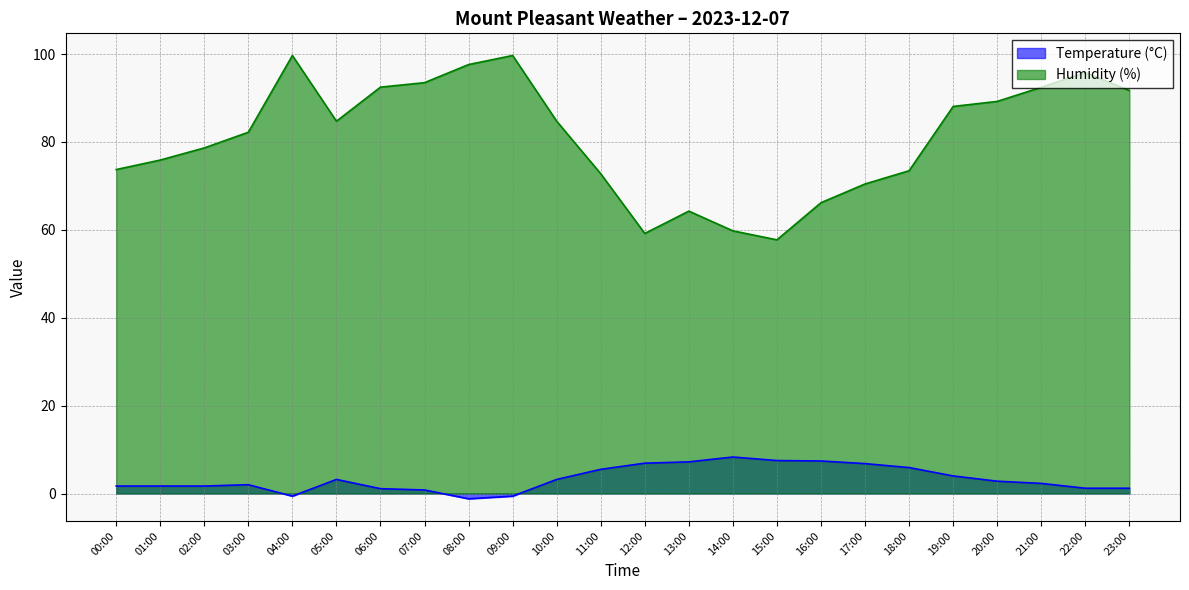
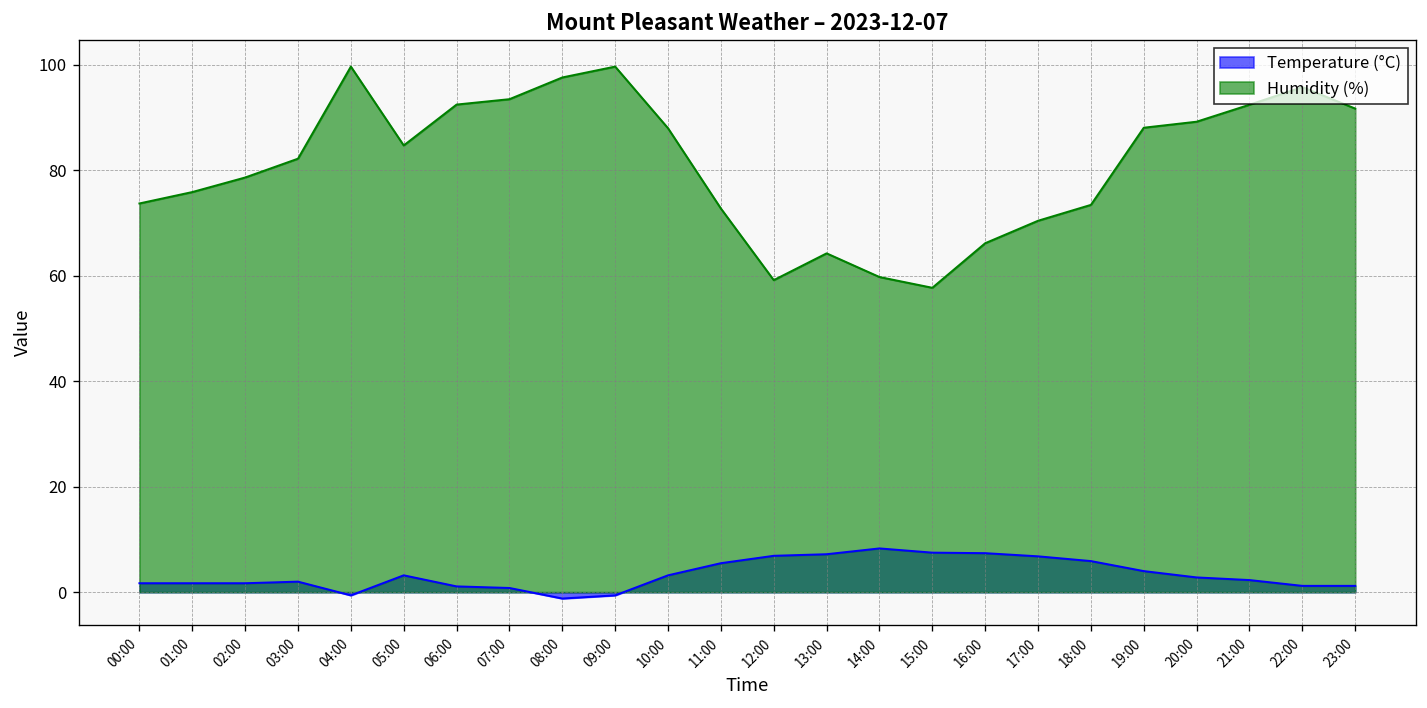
Humidity (%), 10:00: 85 -> 88
